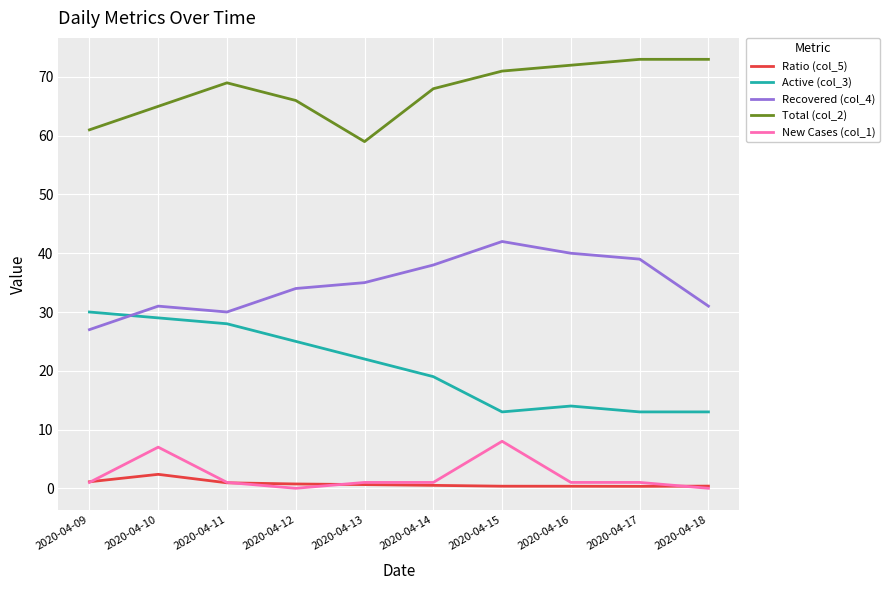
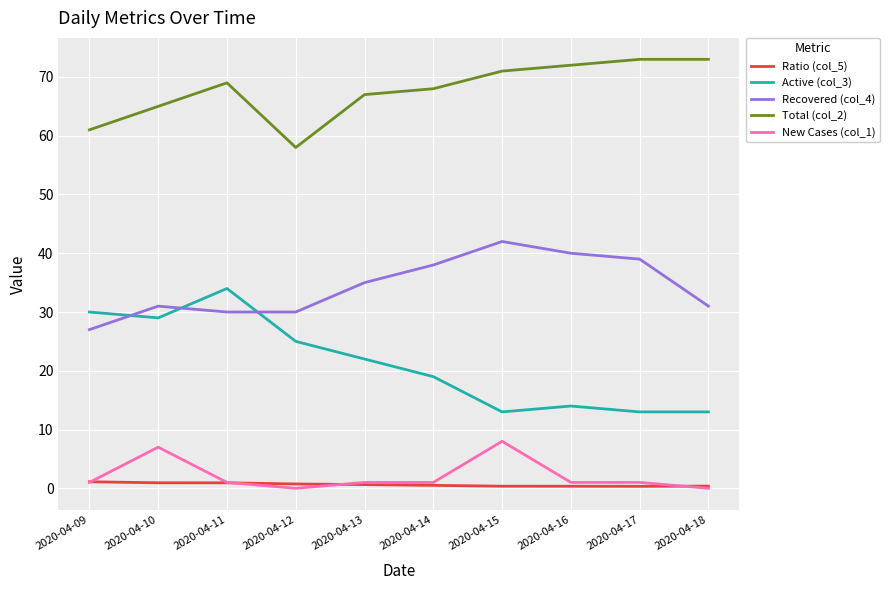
Ratio (col_5), 2020-04-10: 2 -> 1
Active (col_3), 2020-04-11: 28 -> 34
Recovered (col_4), 2020-04-12: 34 -> 30
Total (col_2), 2020-04-12: 66 -> 58
Total (col_2), 2020-04-13: 59 -> 67
